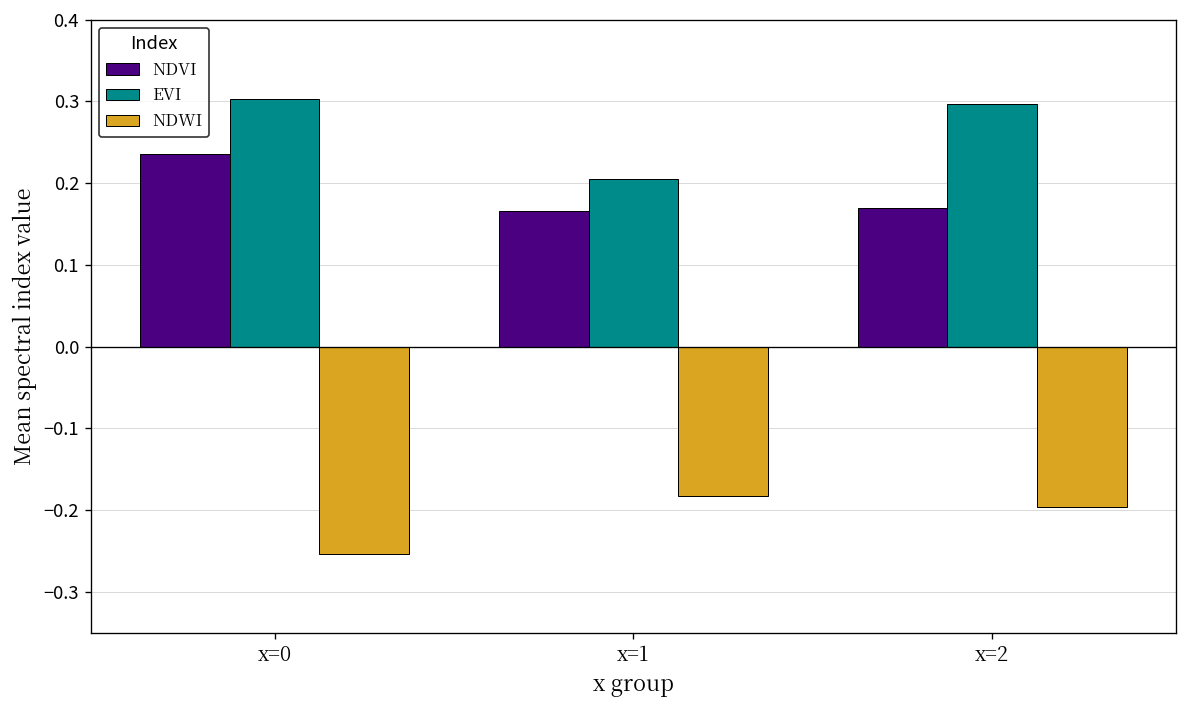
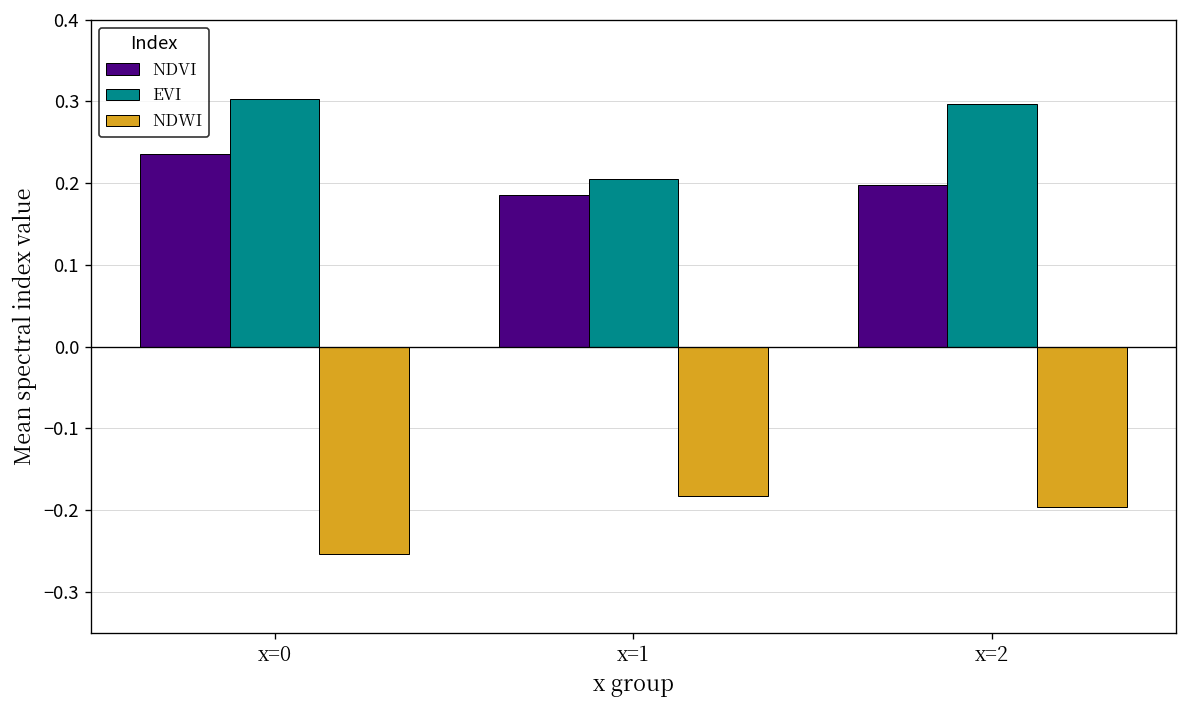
NDVI, x=1: 0.17 -> 0.19
NDVI, x=2: 0.17 -> 0.20
